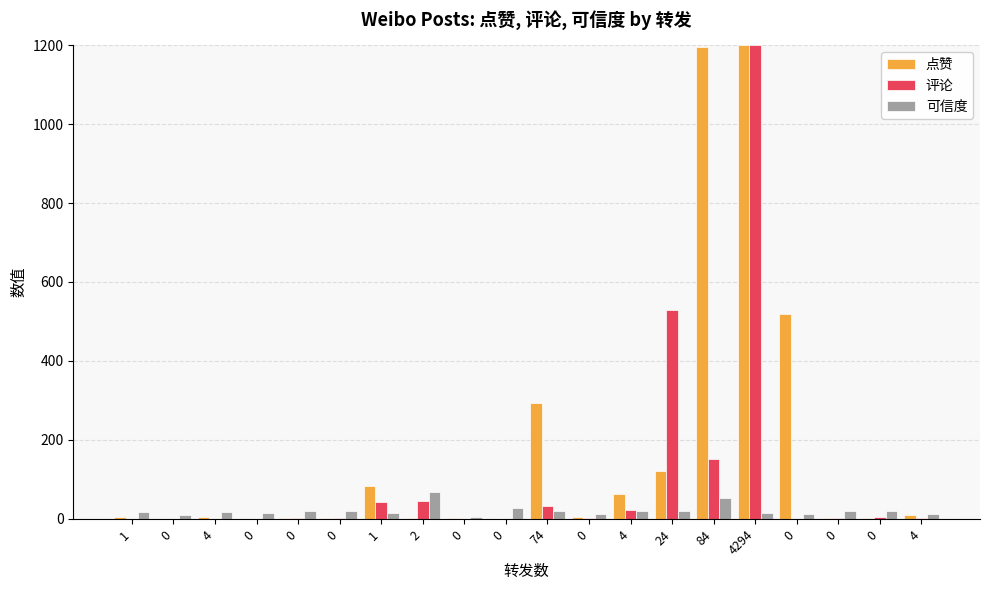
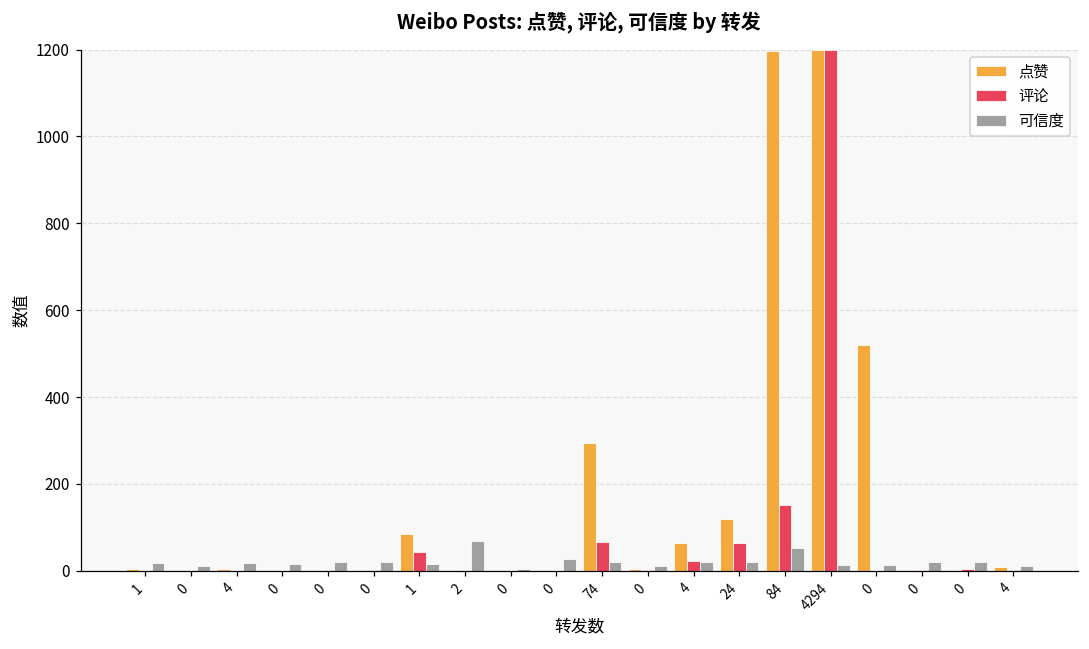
评论, 2: 50 -> 0
评论, 74: 30 -> 70
评论, 24: 530 -> 60
